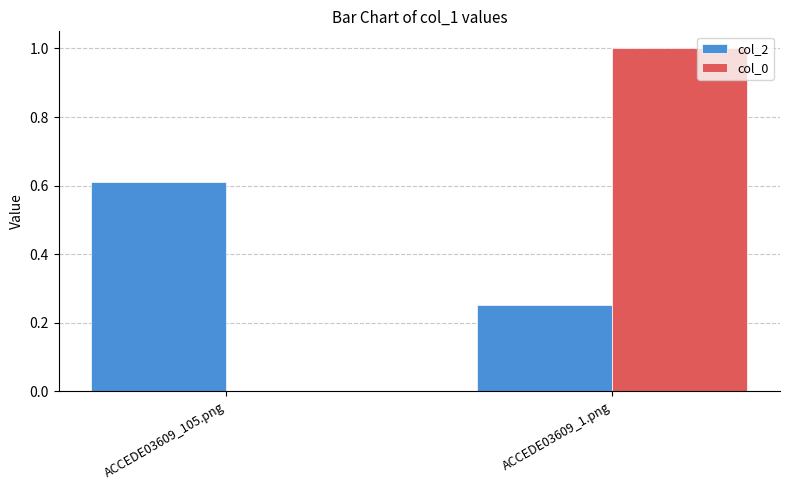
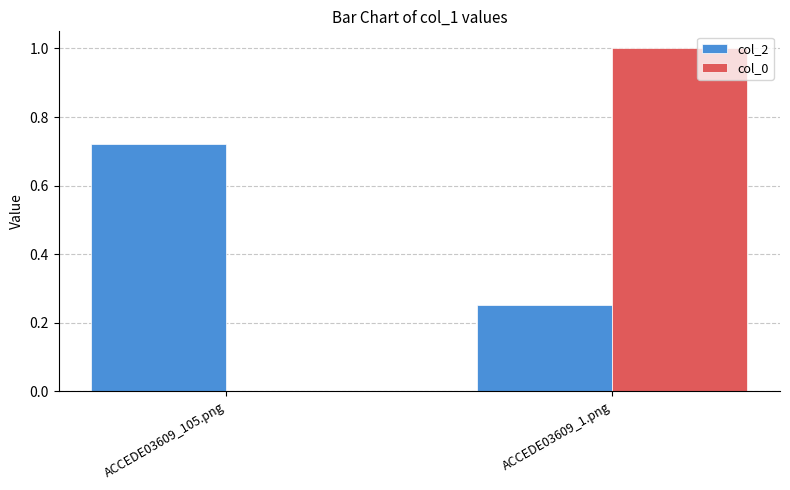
col_2, ACCEDE03609_105.png: 0.61 -> 0.72
